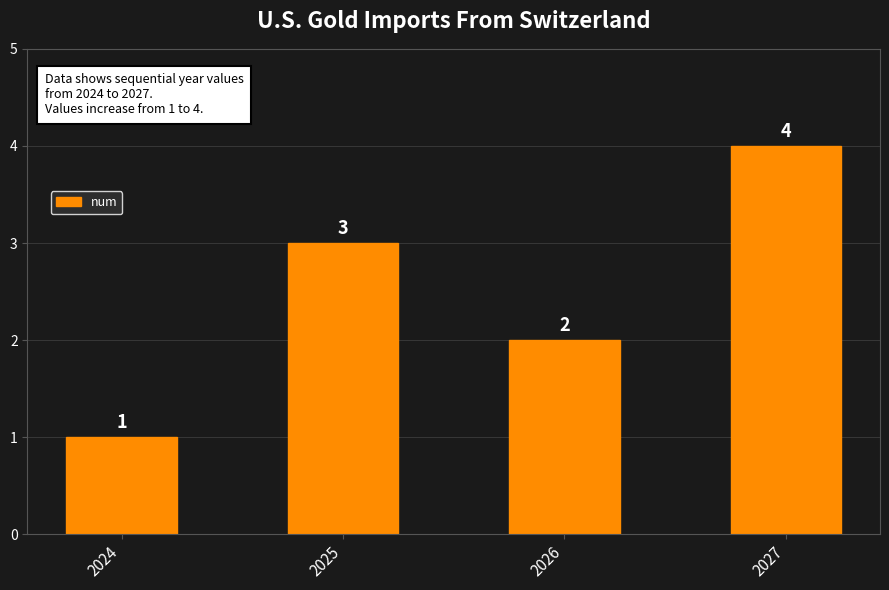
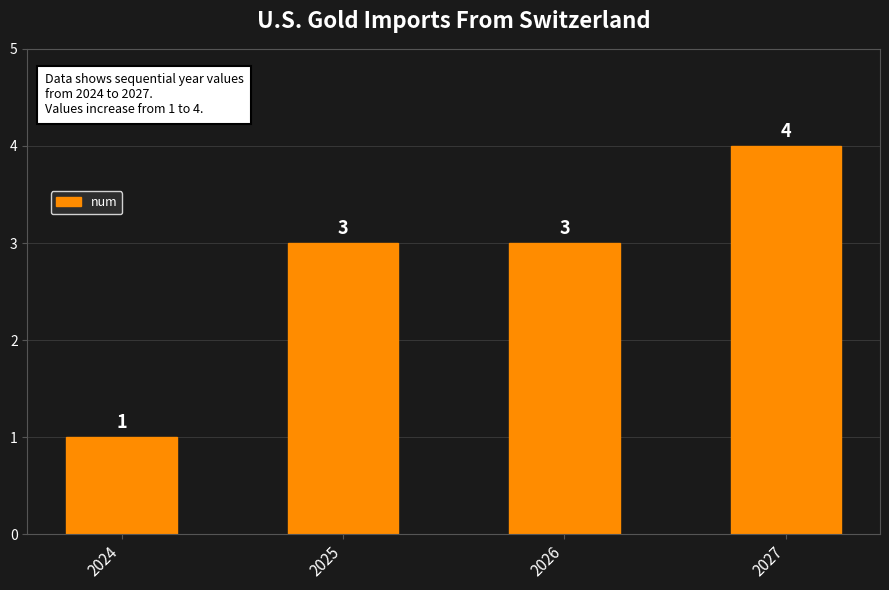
2026: 2 -> 3
